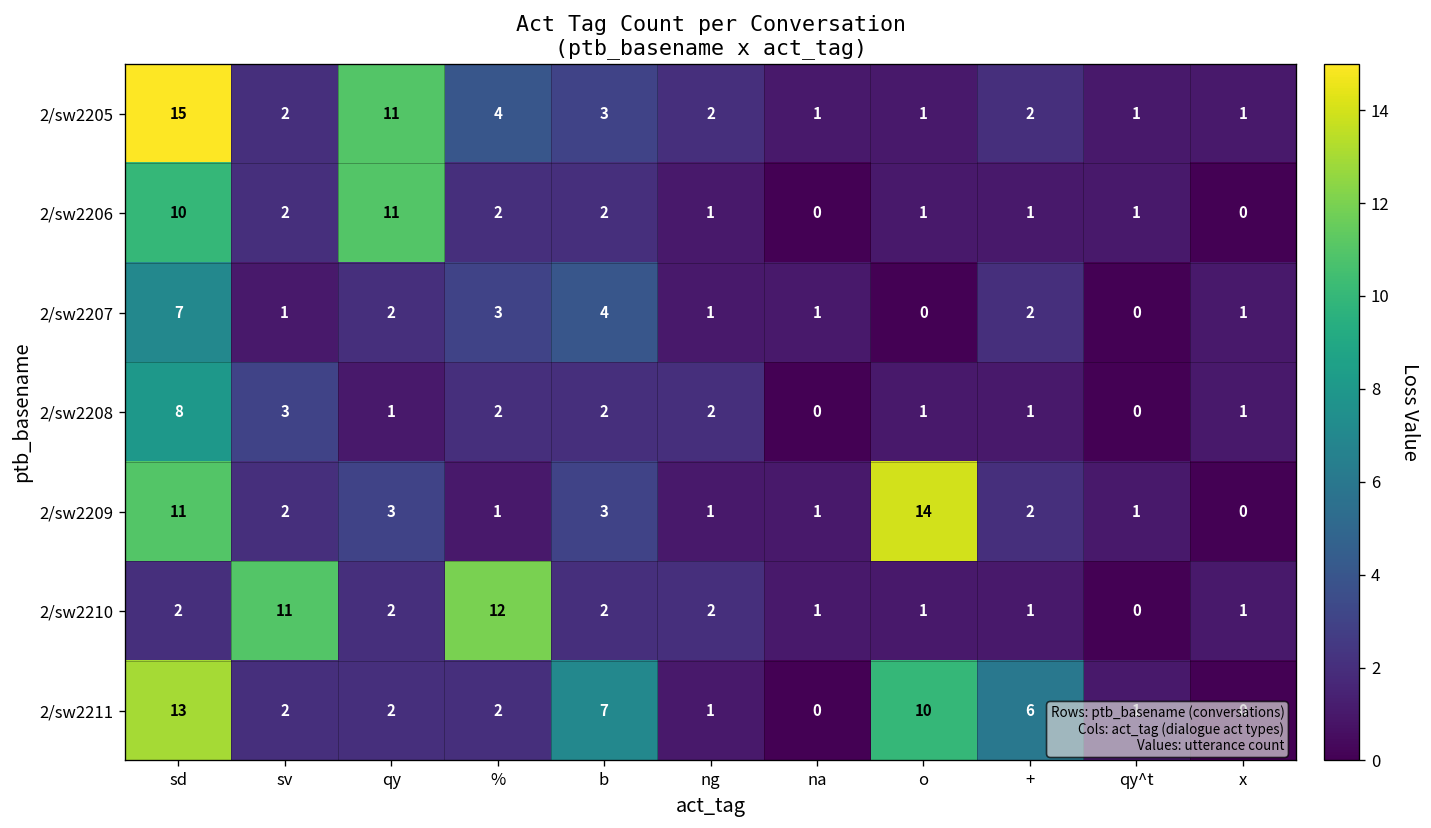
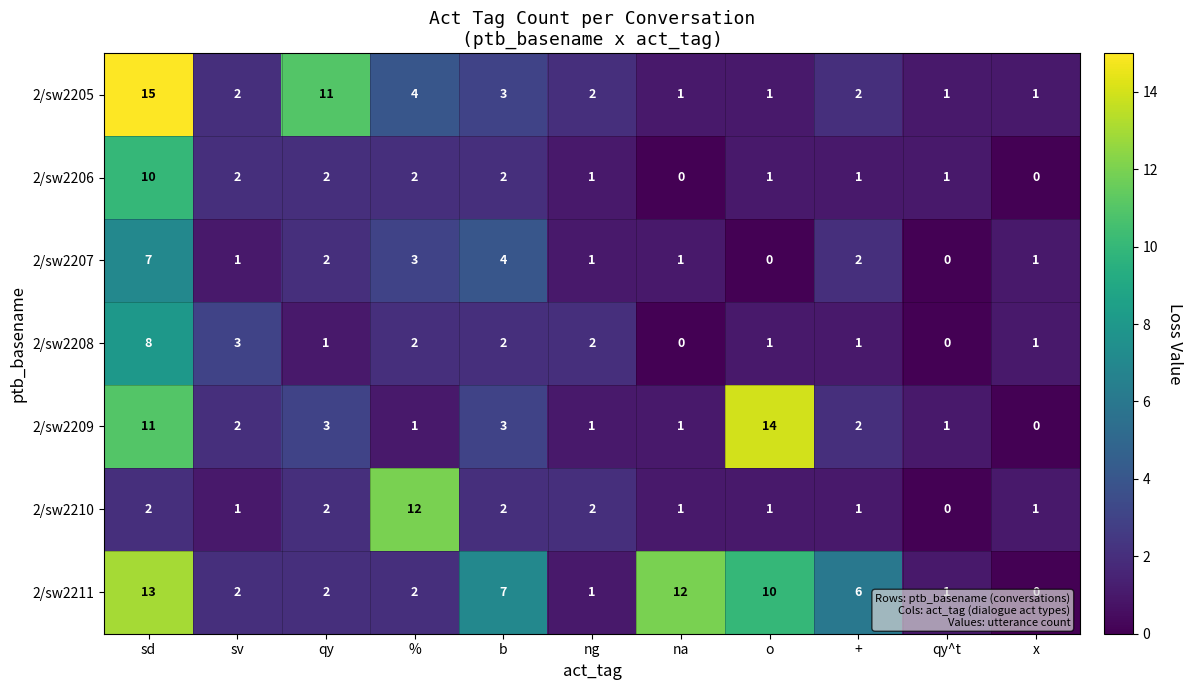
2/sw2206, qy: 11 -> 2
2/sw2210, sv: 11 -> 1
2/sw2211, na: 0 -> 12
